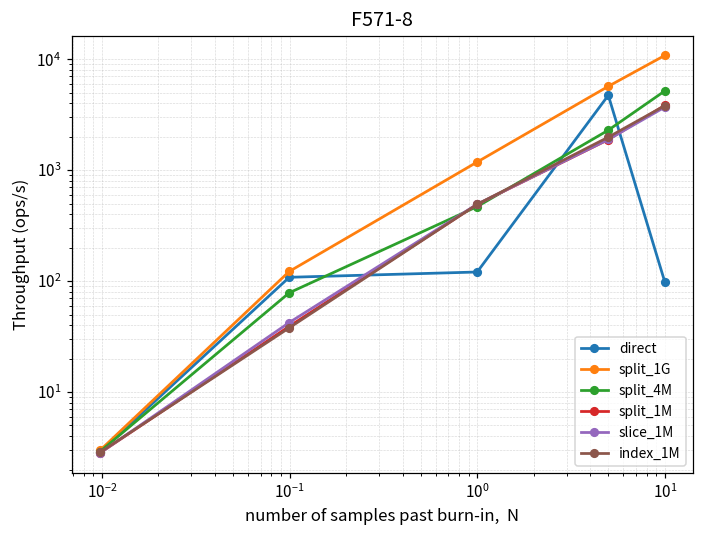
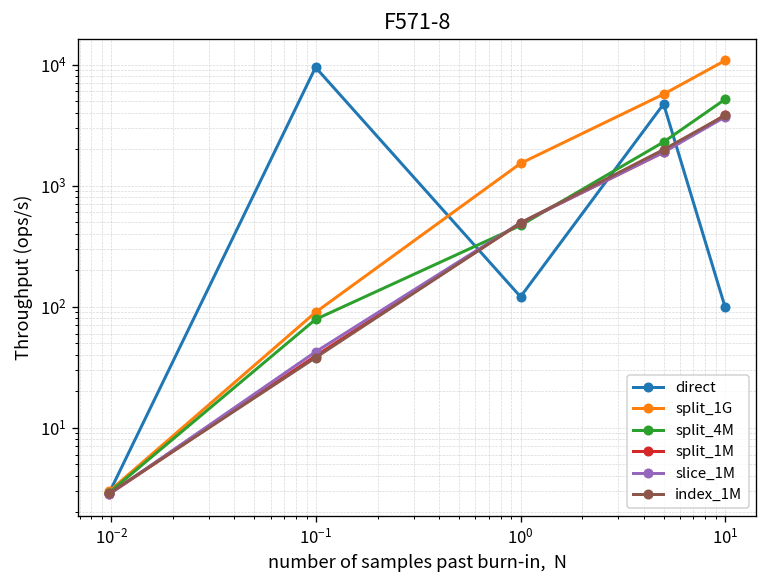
direct, 10^-1: 110 -> 9000
split_1G, 10^-1: 120 -> 90
split_1G, 10^0: 1200 -> 1500
